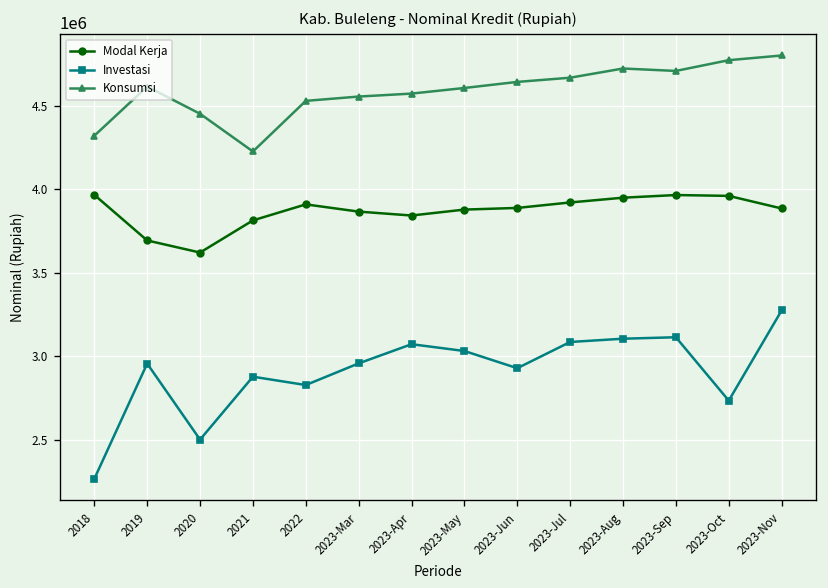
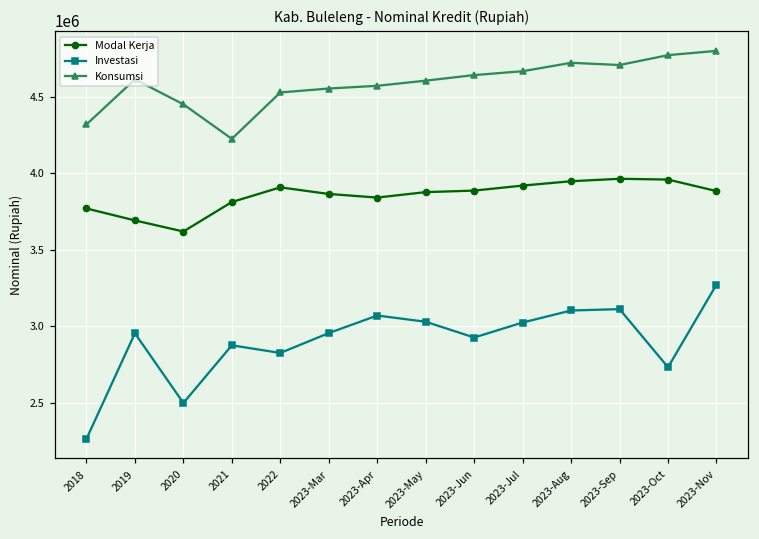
Modal Kerja, 2018: 3970000 -> 3770000
Investasi, 2023-Jul: 3080000 -> 3030000
